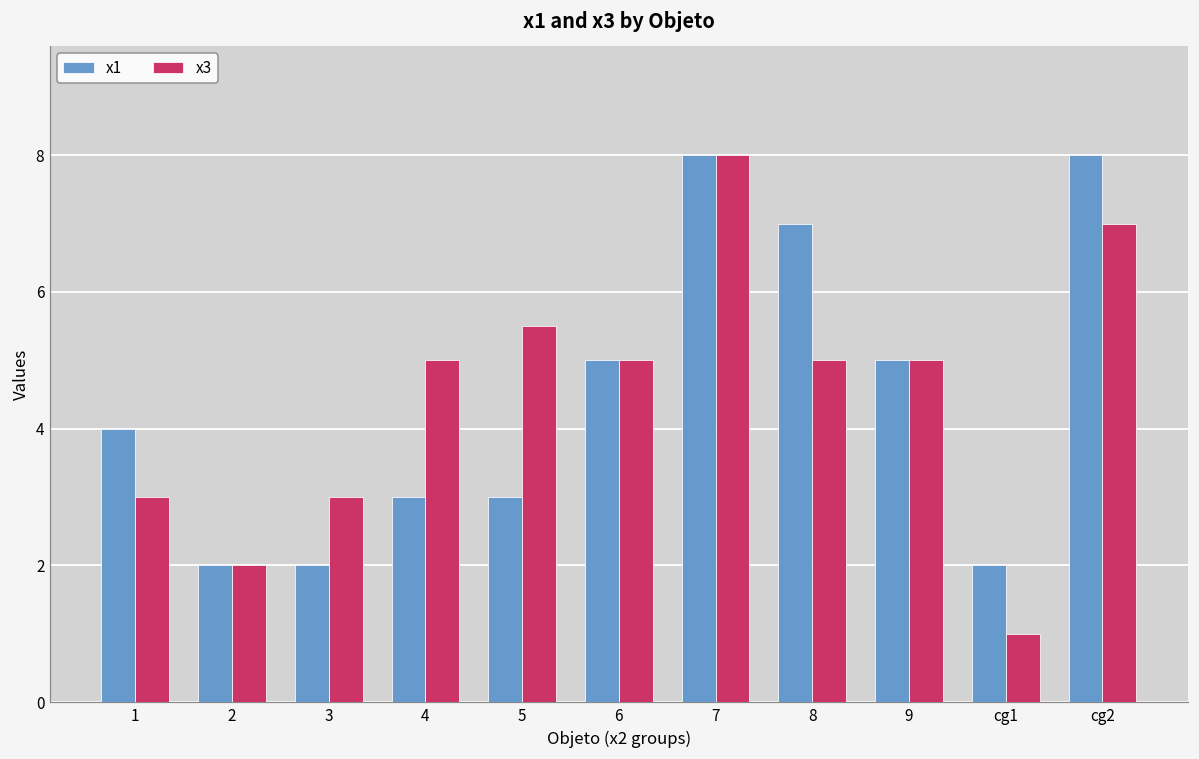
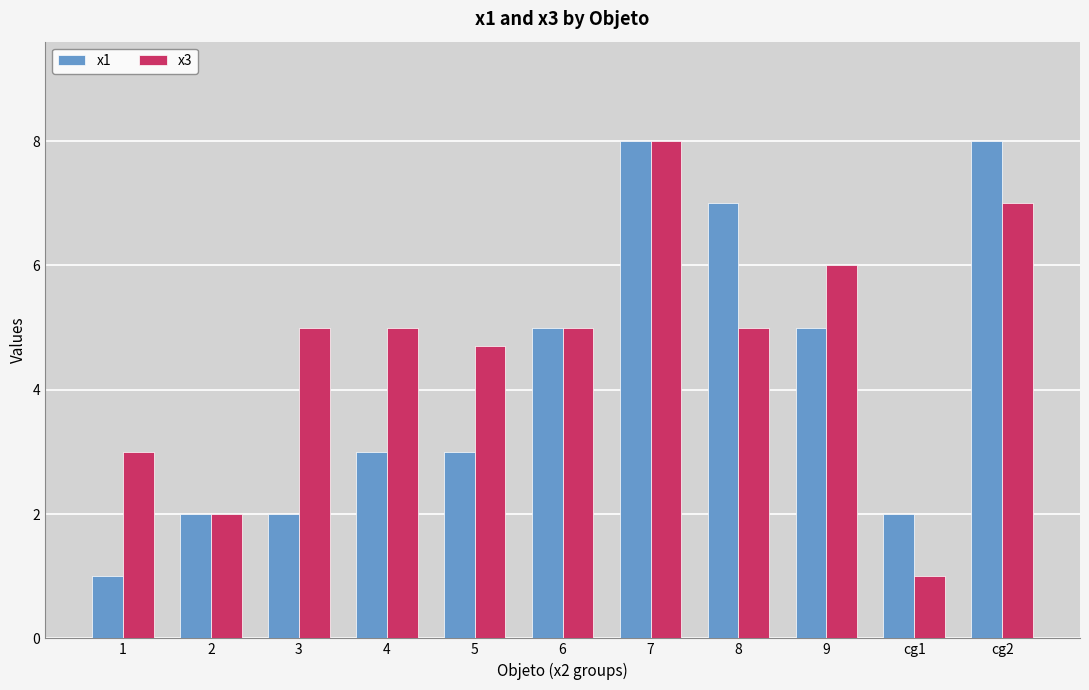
x1, 1: 4 -> 1
x3, 3: 3 -> 5
x3, 5: 5.5 -> 4.7
x3, 9: 5 -> 6
